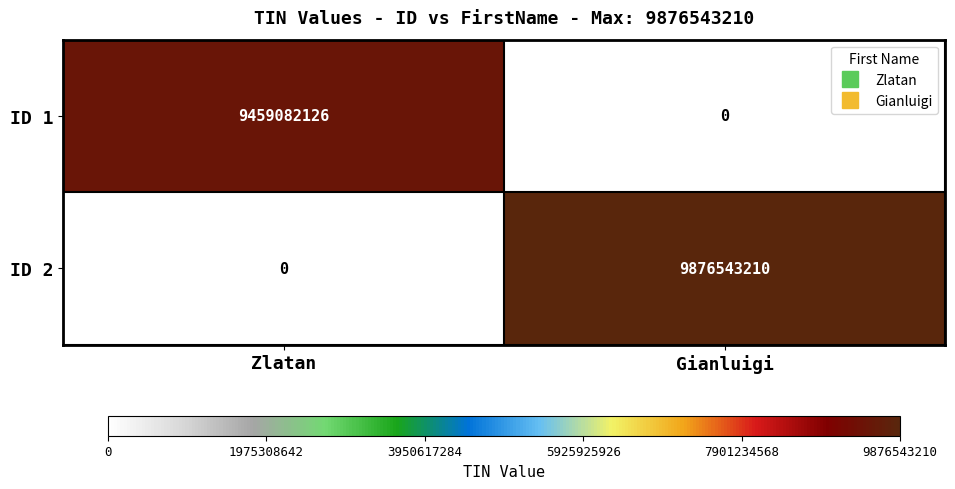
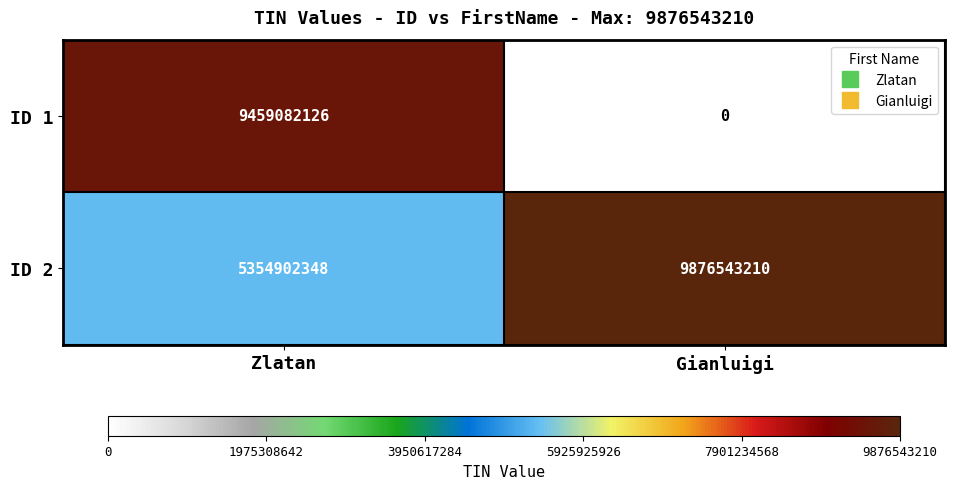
ID 2, Zlatan: 0 -> 5354902348
